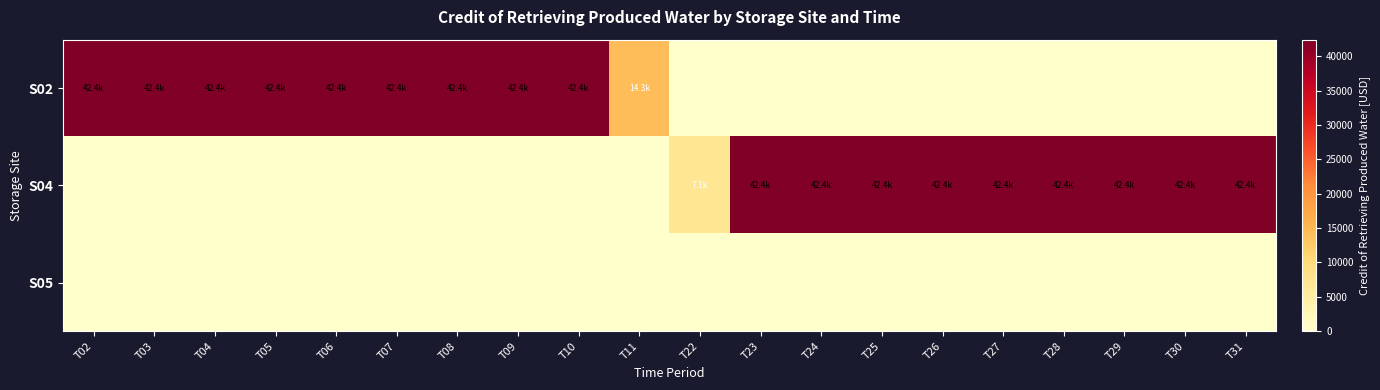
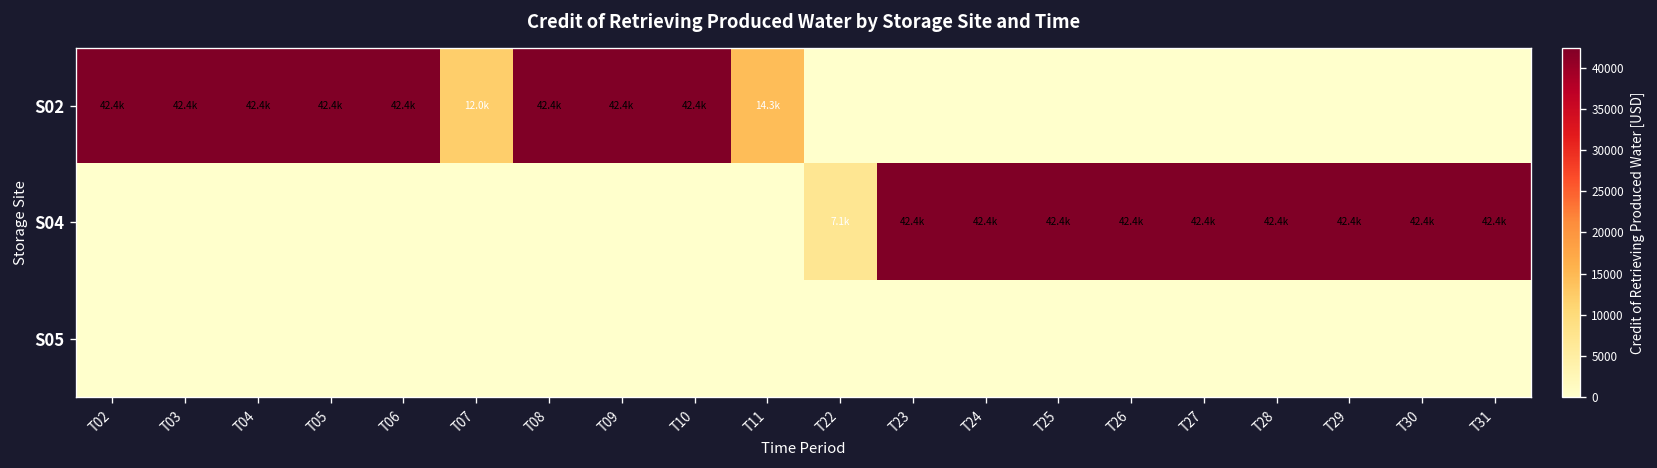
S02, T07: 42.4k -> 12.0k
